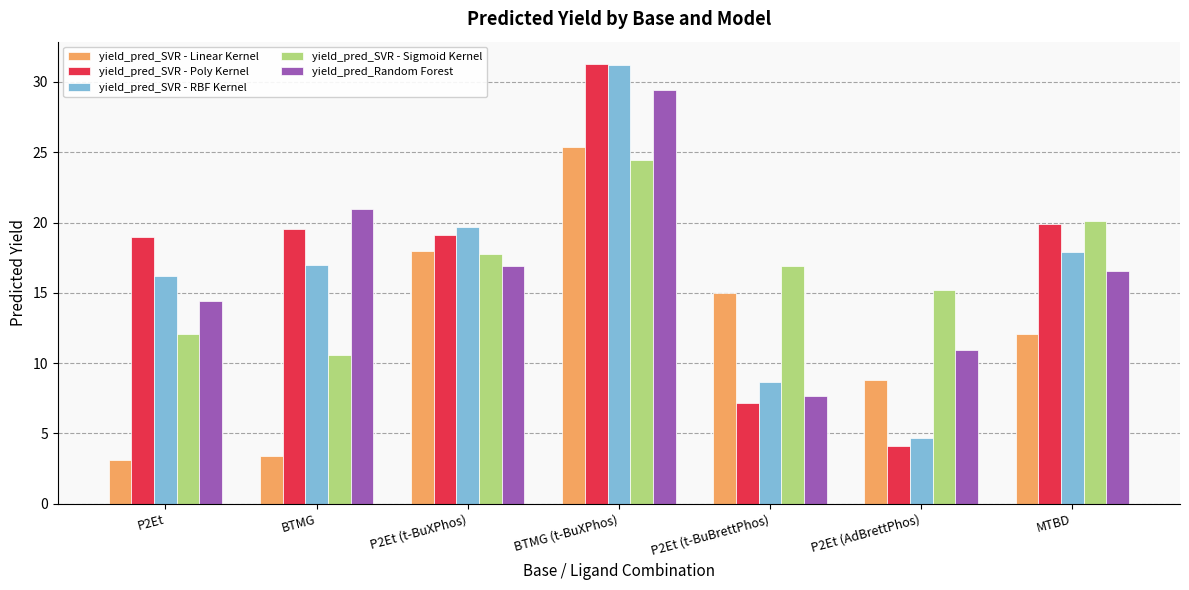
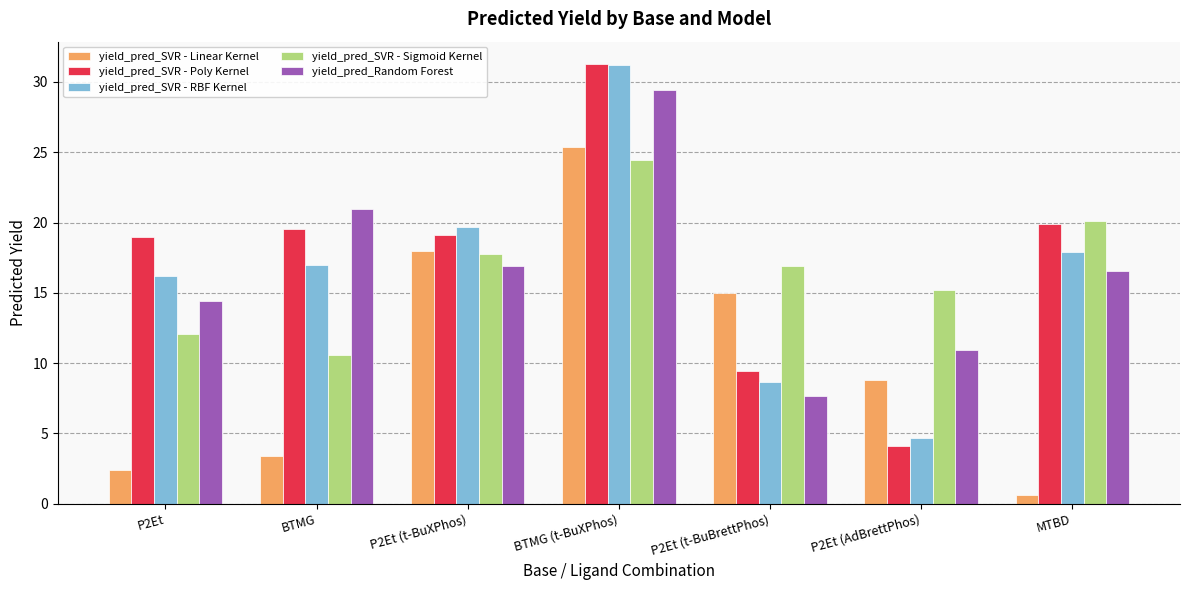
yield_pred_SVR - Linear Kernel, P2Et: 3.1 -> 2.4
yield_pred_SVR - Poly Kernel, P2Et (t-BuBrettPhos): 7.2 -> 9.4
yield_pred_SVR - Linear Kernel, MTBD: 12.1 -> 0.6
